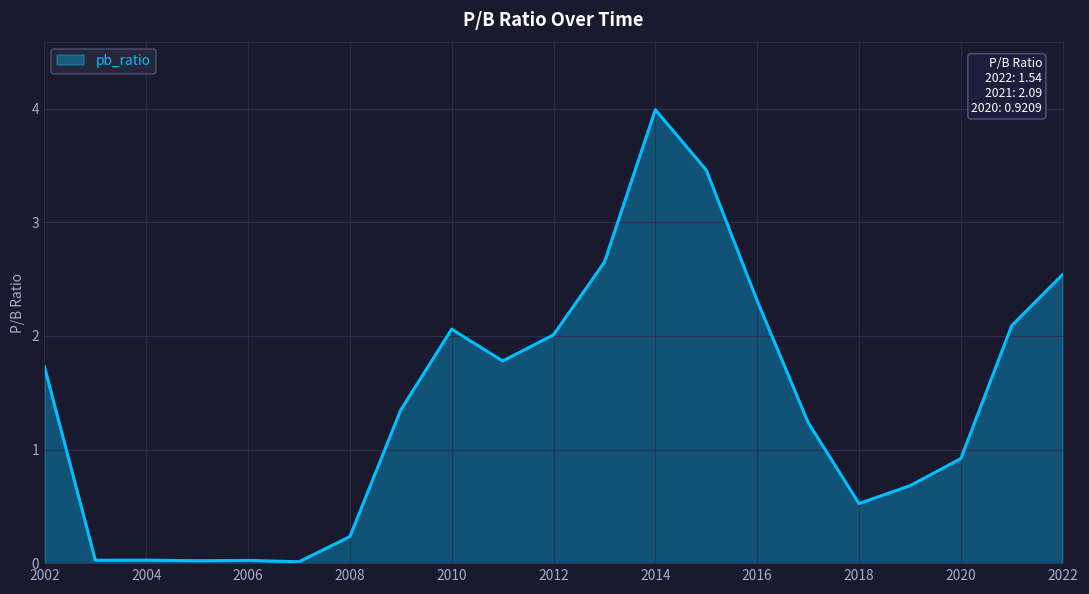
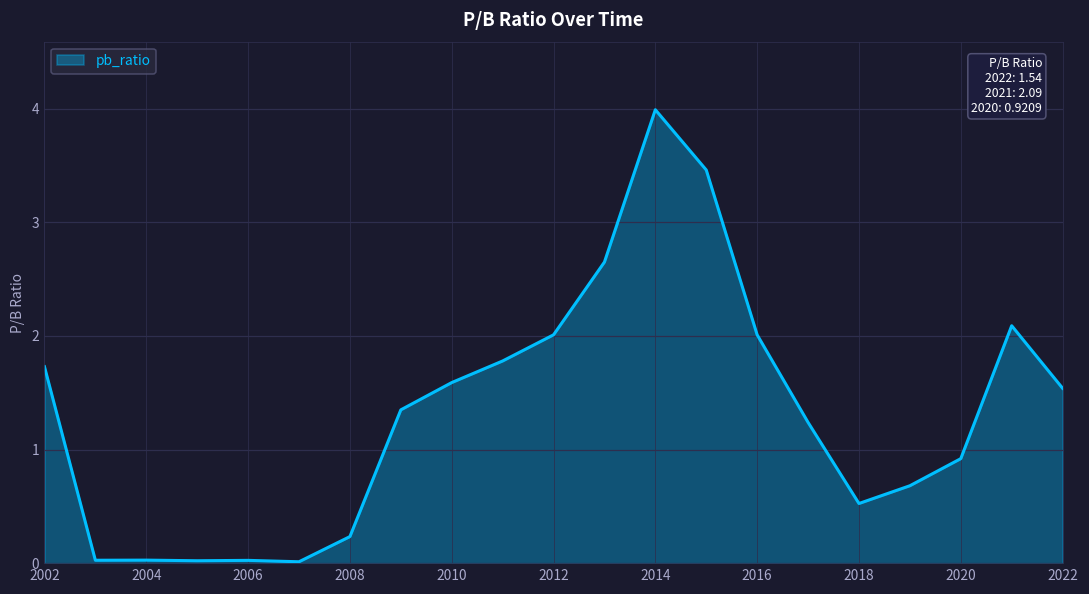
2010: 2.06 -> 1.59
2016: 2.31 -> 2.01
2022: 2.54 -> 1.54
